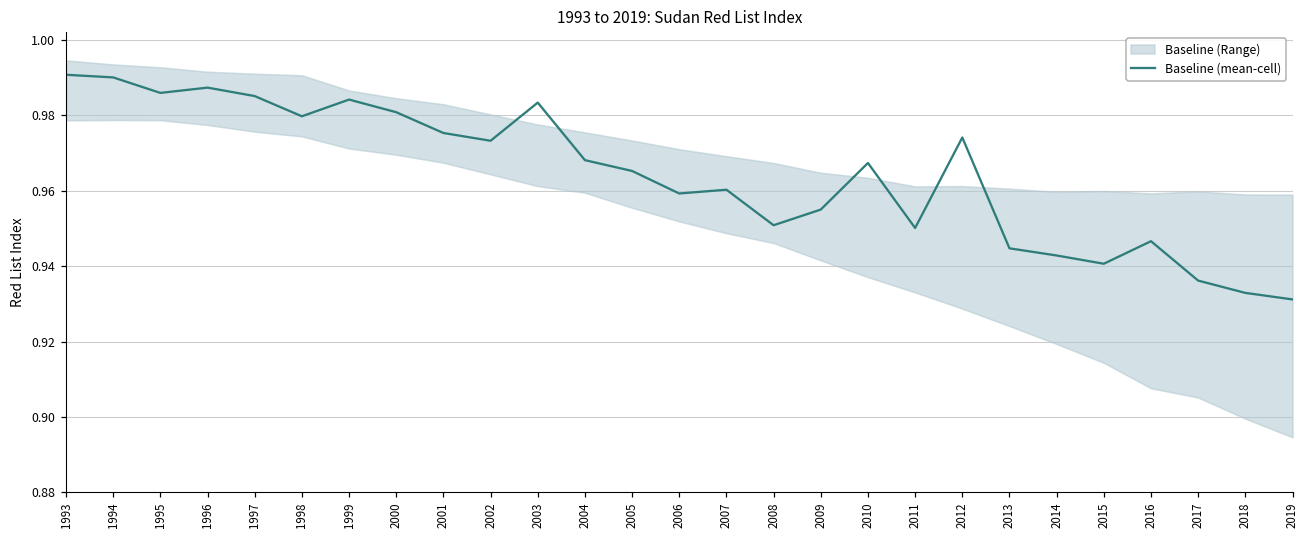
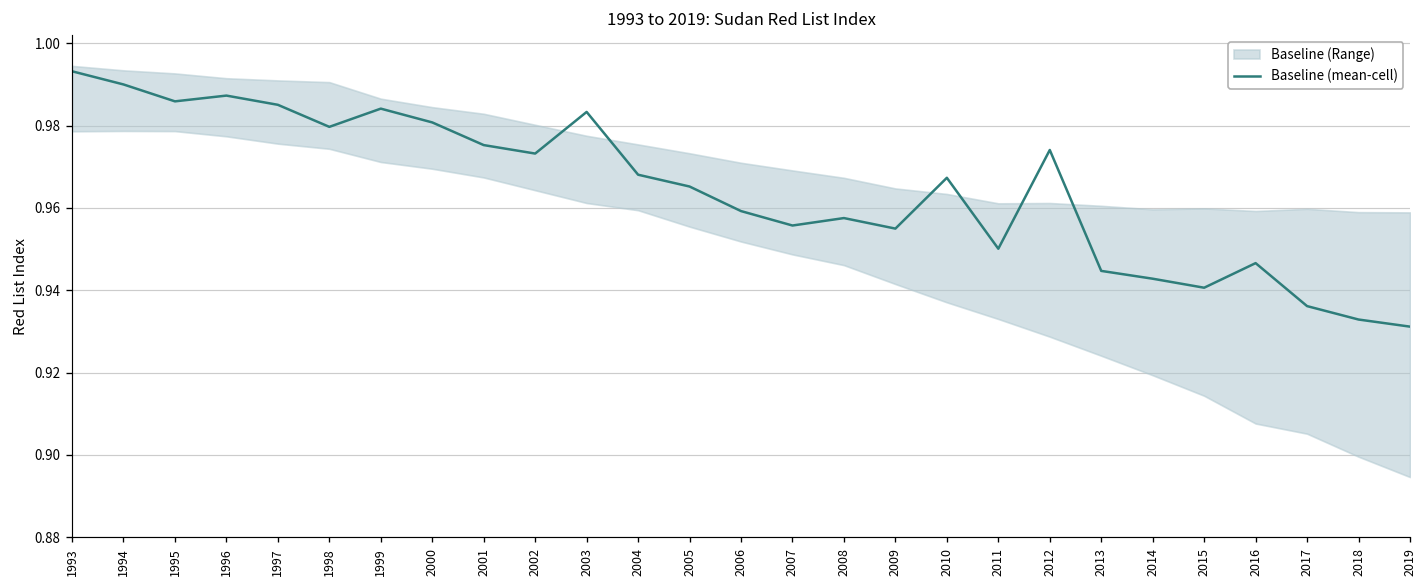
Baseline (mean-cell), 1993: 0.991 -> 0.993
Baseline (mean-cell), 2007: 0.960 -> 0.956
Baseline (mean-cell), 2008: 0.951 -> 0.958
